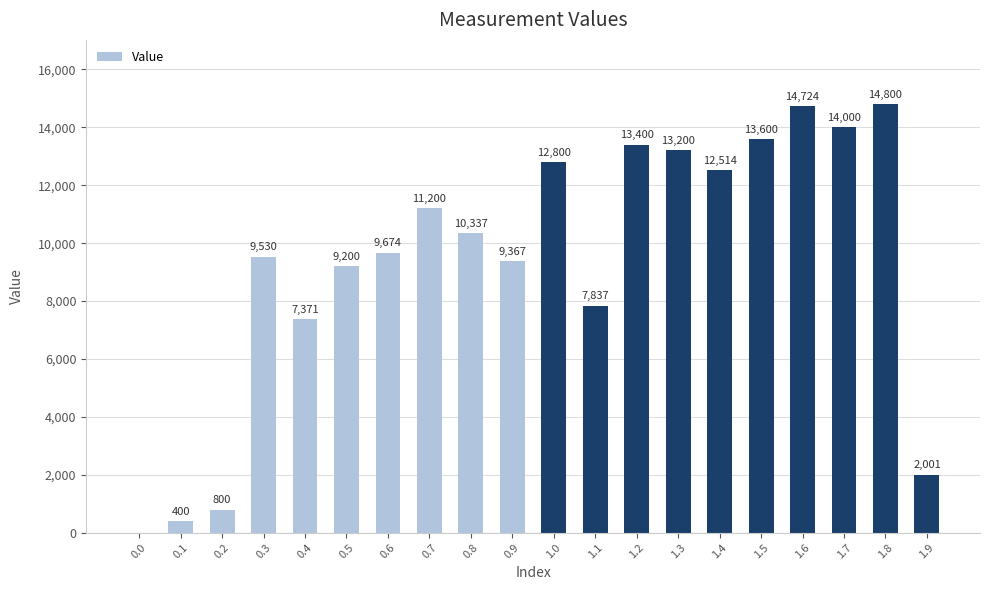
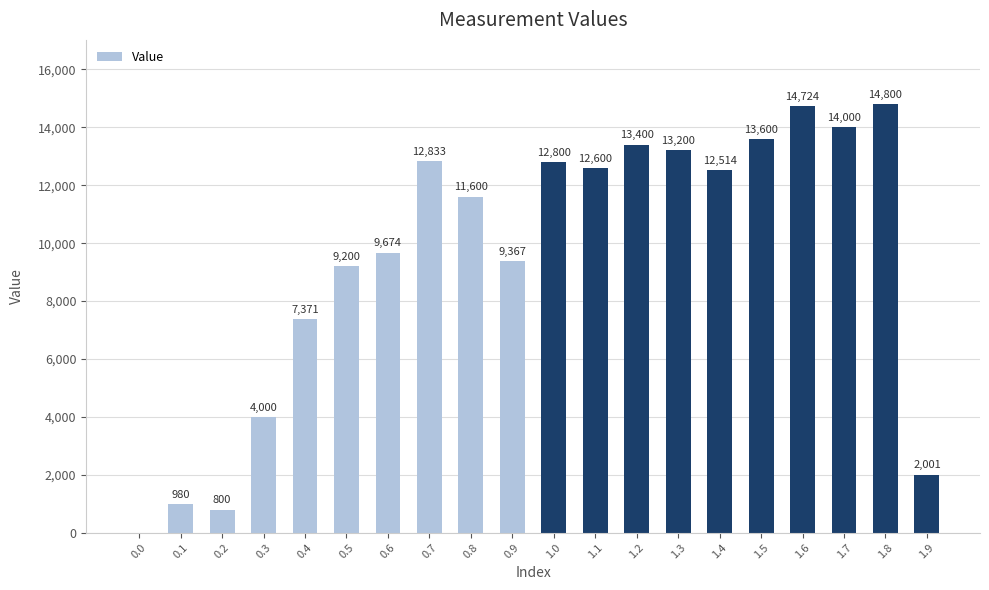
0.1: 400 -> 980
0.3: 9,530 -> 4,000
0.7: 11,200 -> 12,833
0.8: 10,337 -> 11,600
1.1: 7,837 -> 12,600
